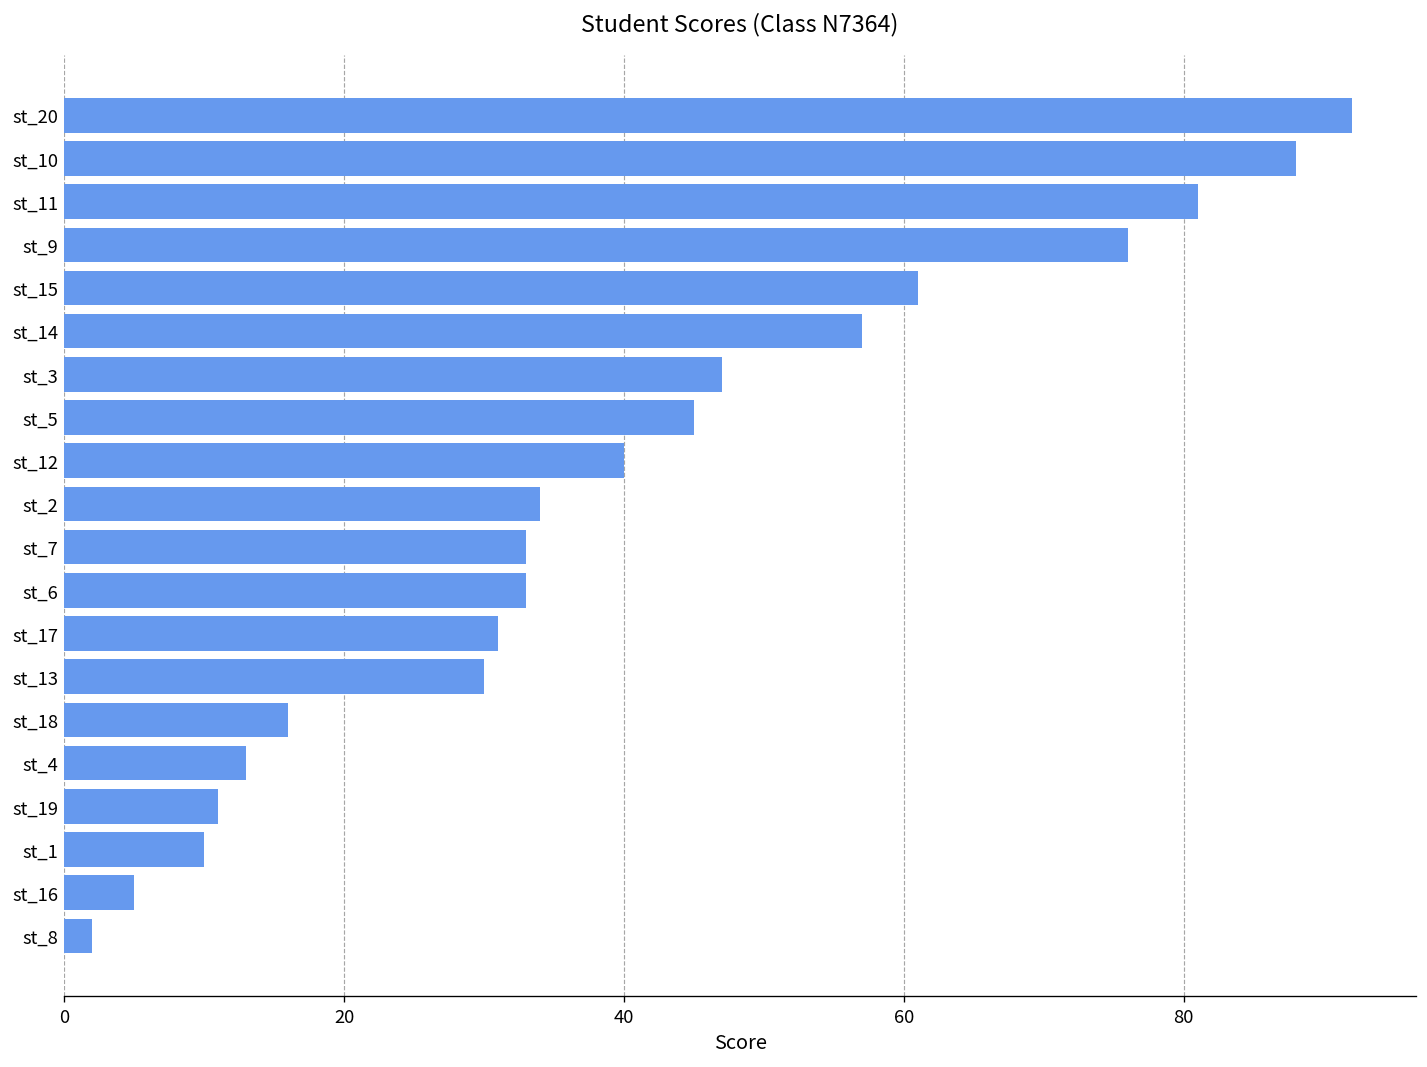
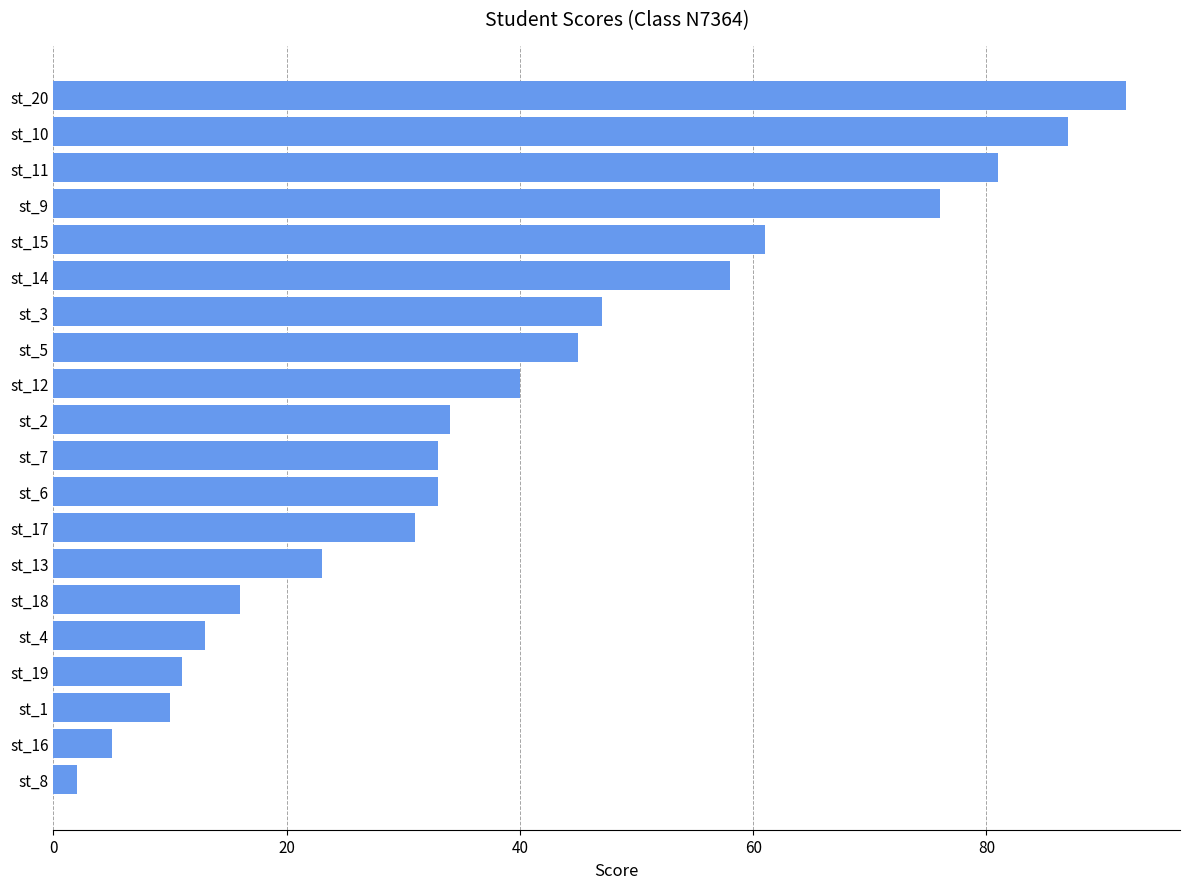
st_10: 88 -> 87
st_14: 57 -> 58
st_13: 30 -> 23
